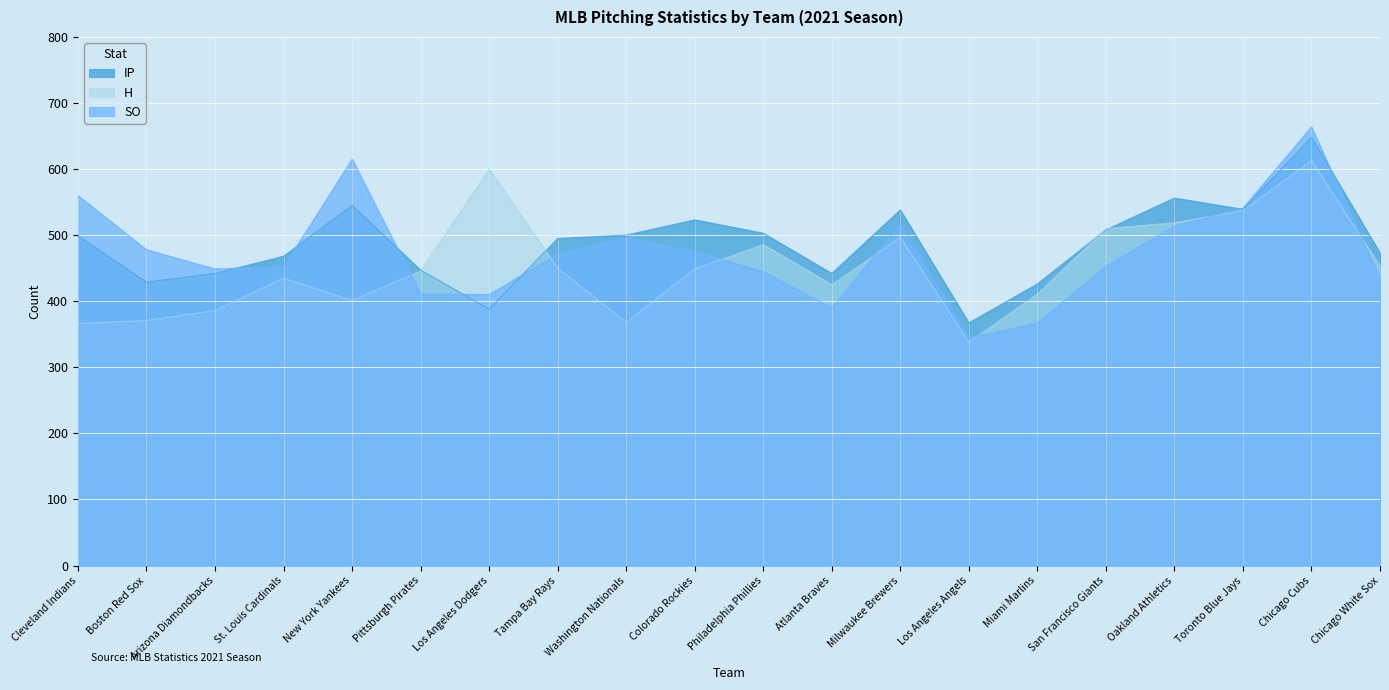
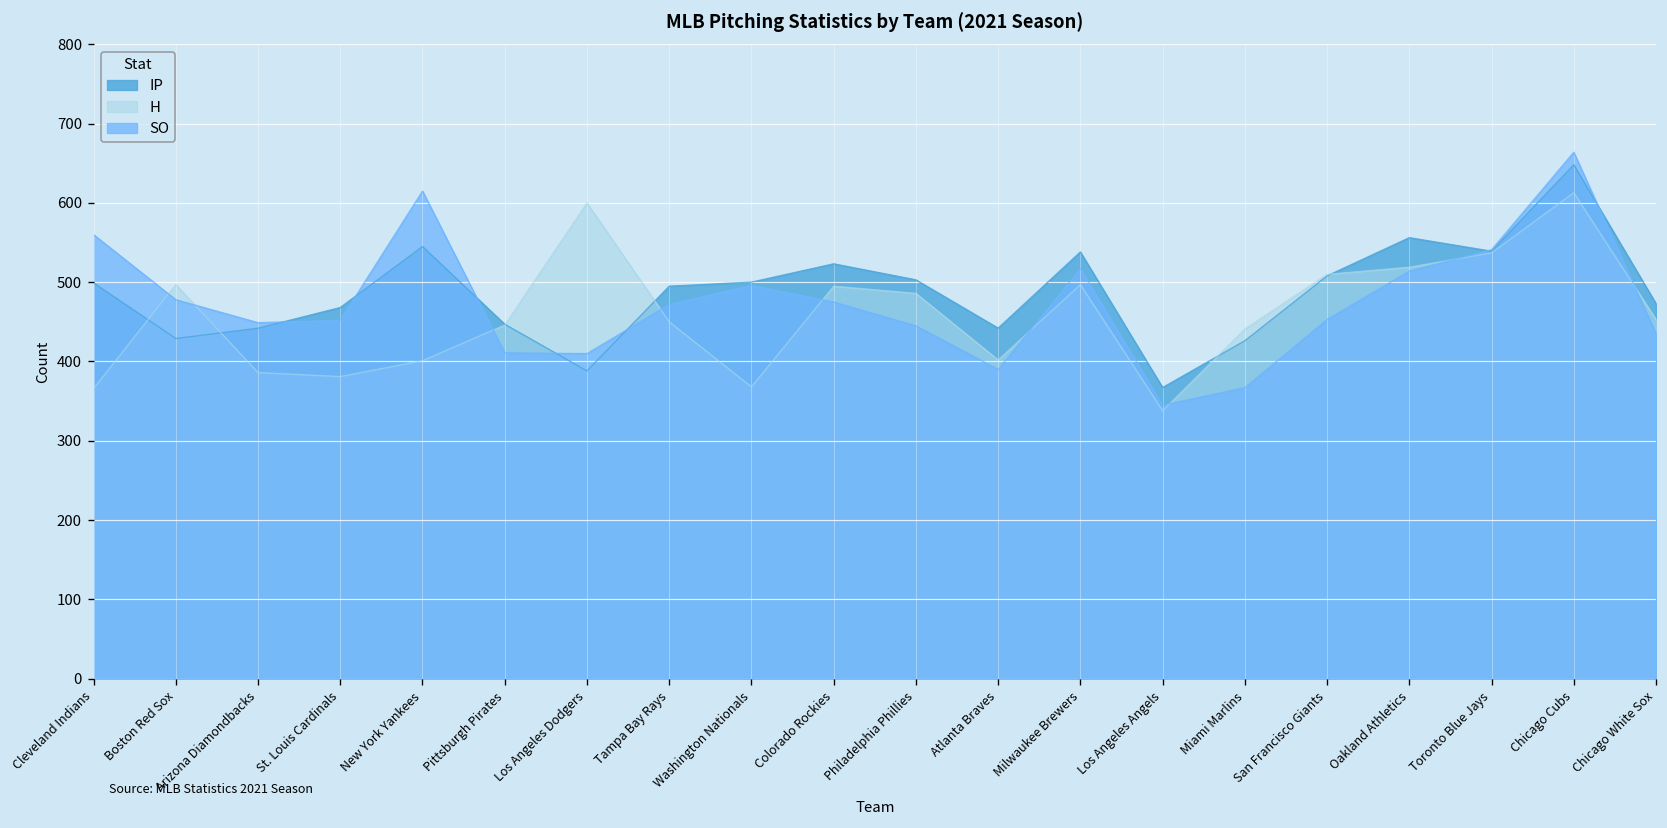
H, Boston Red Sox: 370 -> 500
H, St. Louis Cardinals: 440 -> 380
H, Colorado Rockies: 450 -> 500
H, Atlanta Braves: 430 -> 400
H, Miami Marlins: 410 -> 440
